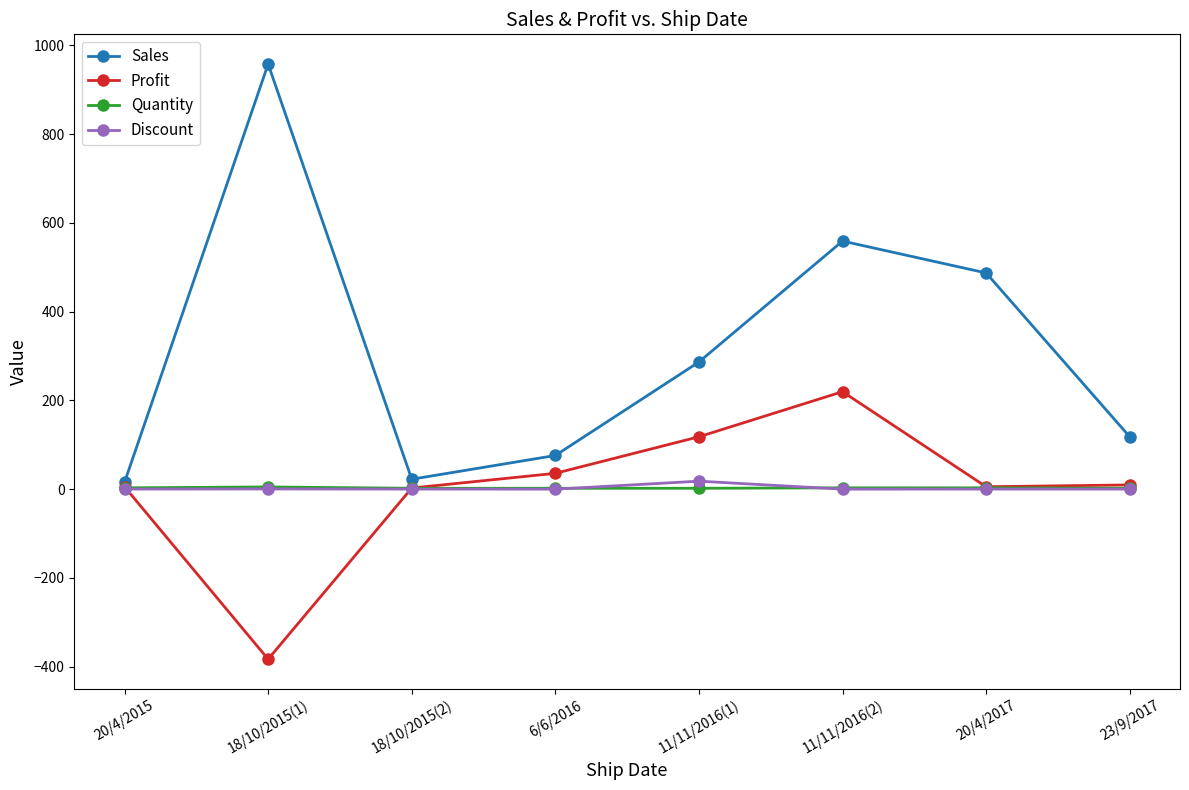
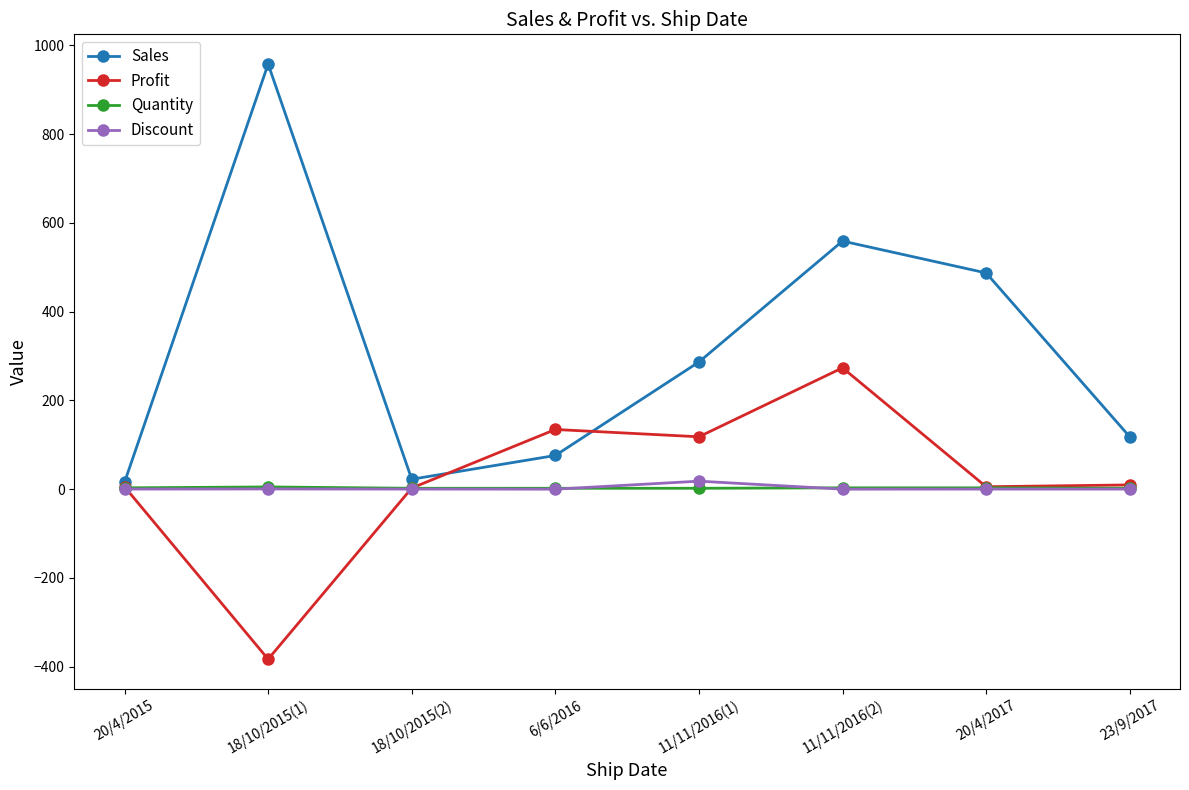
Profit, 6/6/2016: 40 -> 130
Profit, 11/11/2016(2): 220 -> 270
